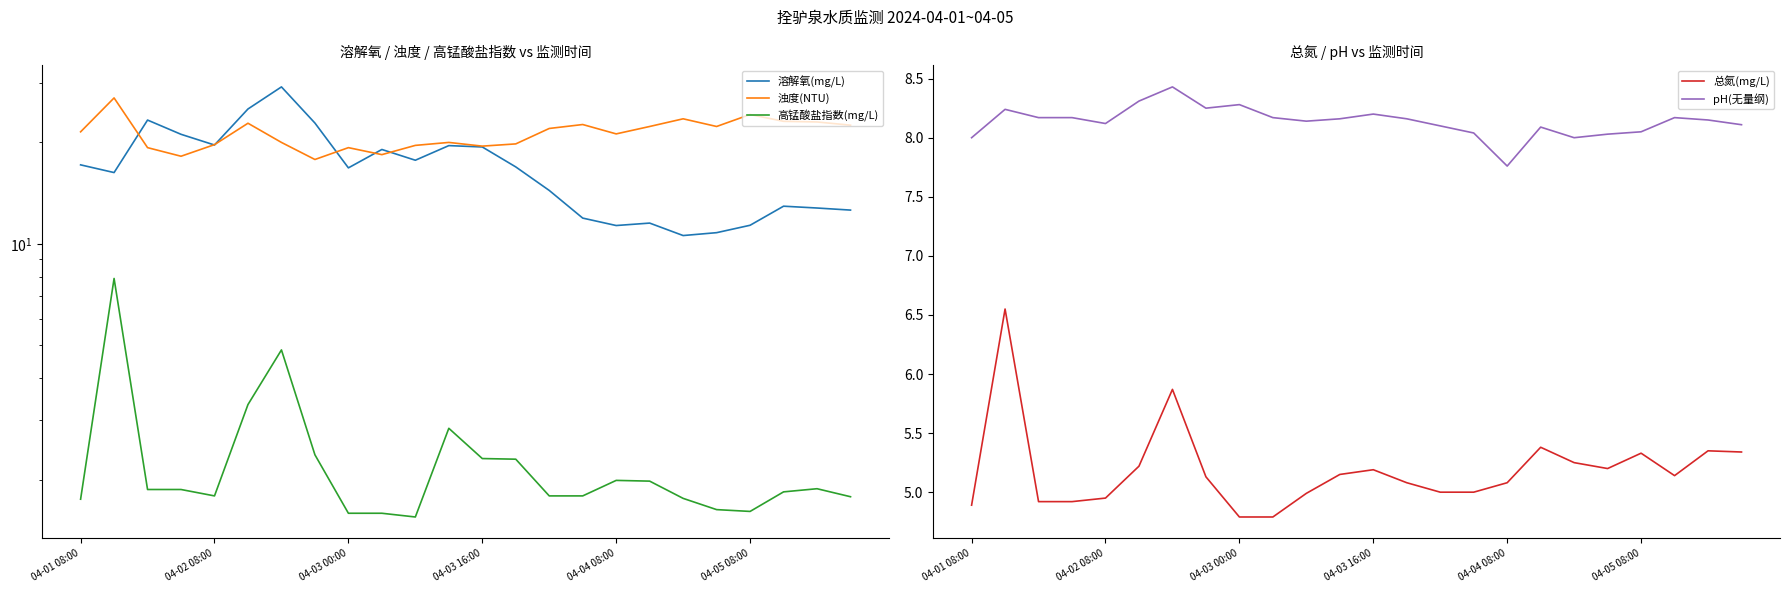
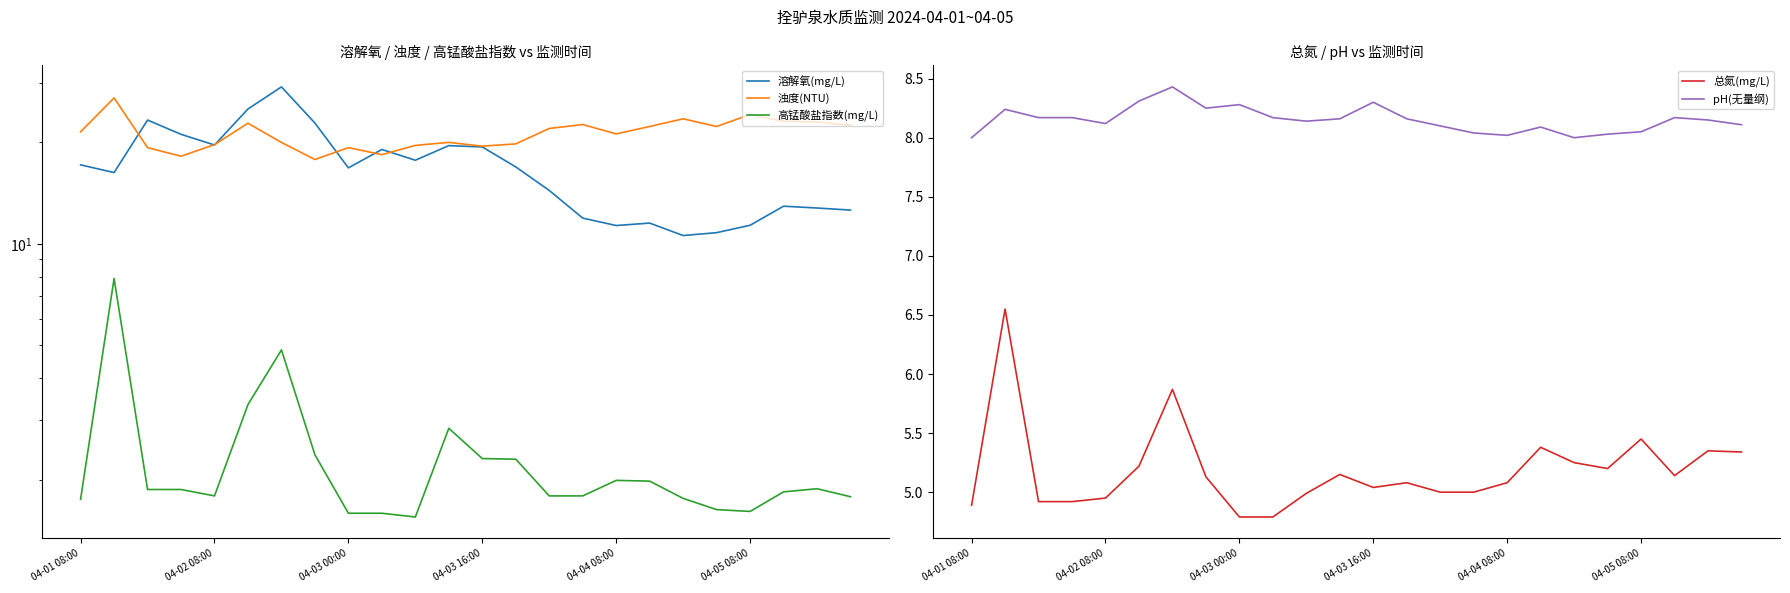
总氮 / pH vs 监测时间, 总氮(mg/L), 04-03 16:00: 5.19 -> 5.04
总氮 / pH vs 监测时间, pH(无量纲), 04-03 16:00: 8.2 -> 8.3
总氮 / pH vs 监测时间, pH(无量纲), 04-04 08:00: 7.76 -> 8.02
总氮 / pH vs 监测时间, 总氮(mg/L), 04-05 08:00: 5.33 -> 5.45
